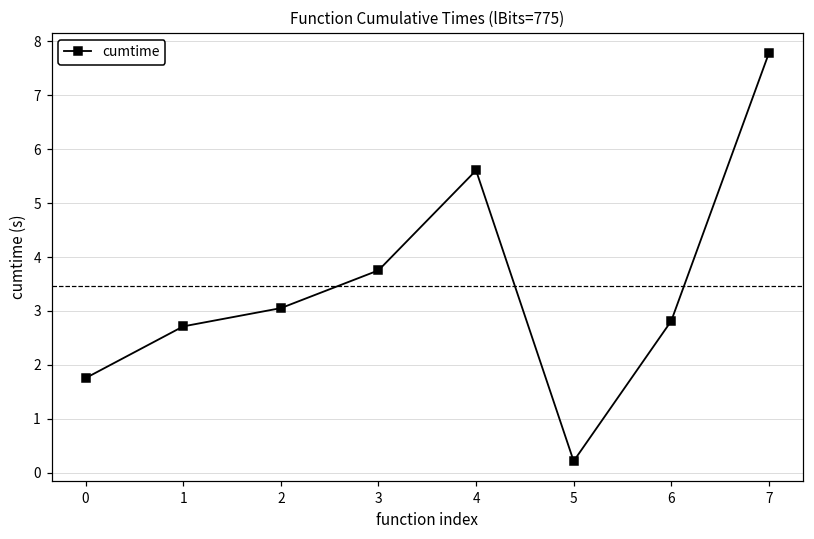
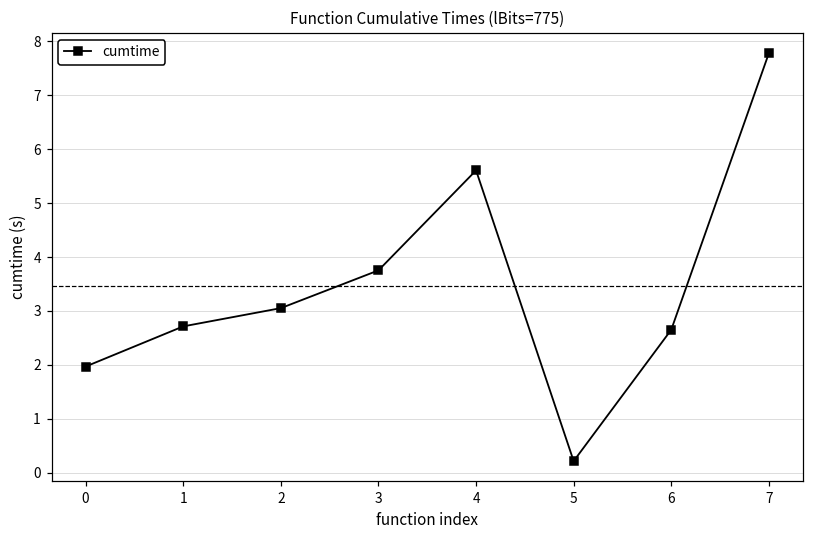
0: 1.8 -> 2.0
6: 2.8 -> 2.7
